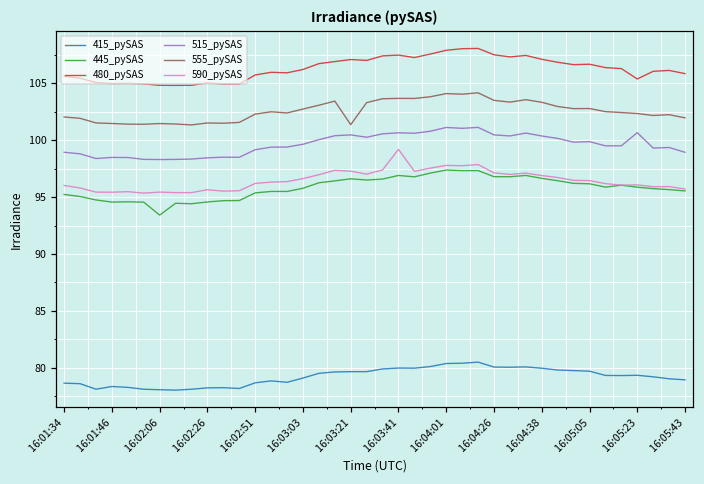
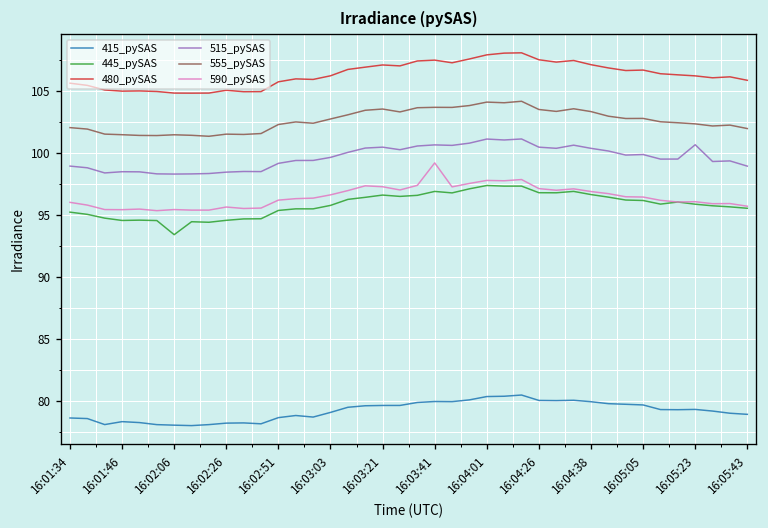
555_pySAS, 16:03:21: 101.4 -> 103.5
480_pySAS, 16:05:23: 105.4 -> 106.2
